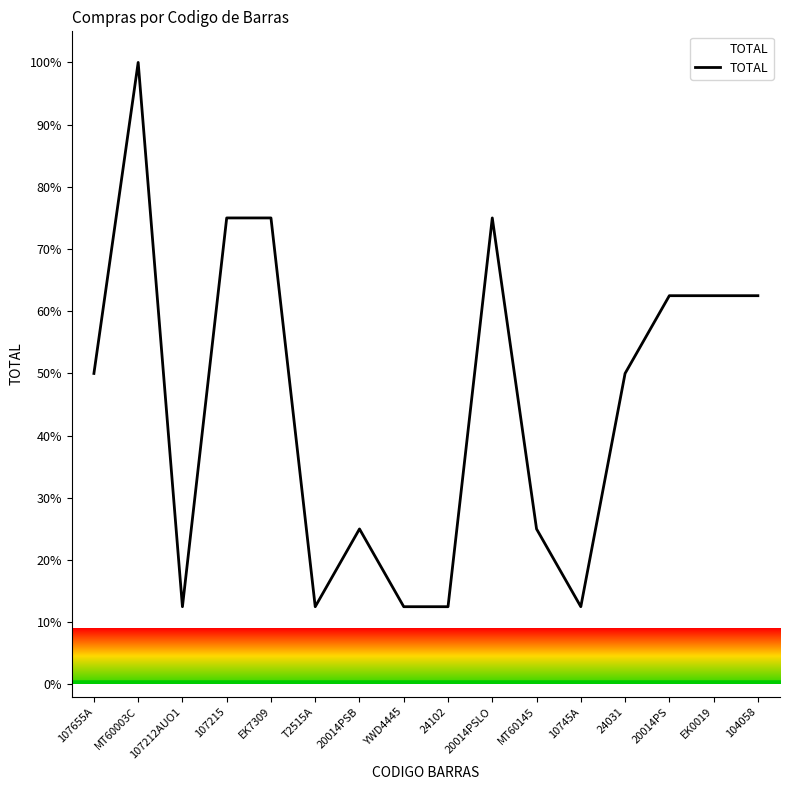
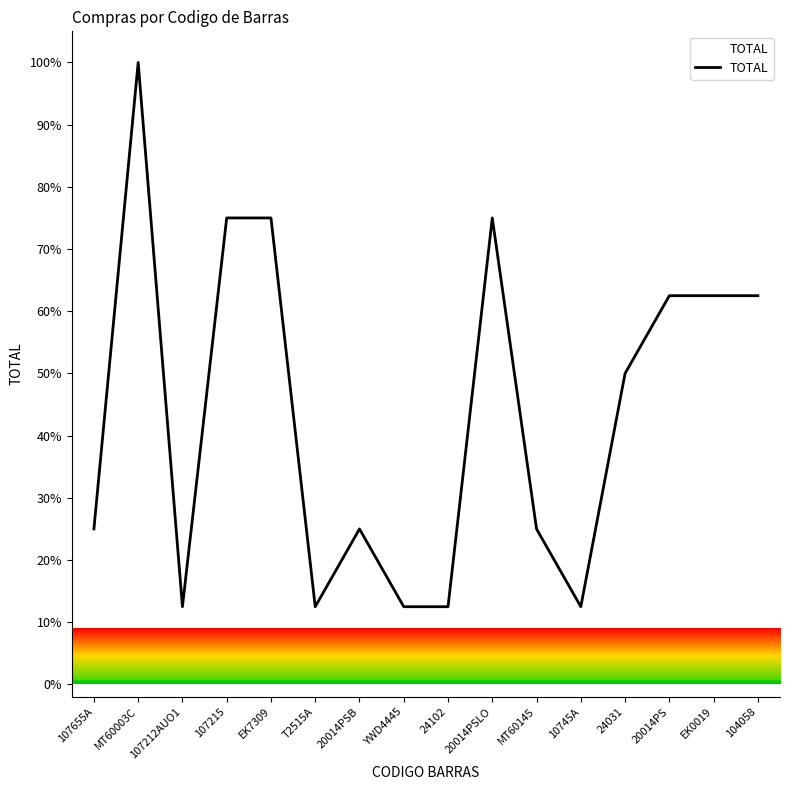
107655A: 50% -> 25%
